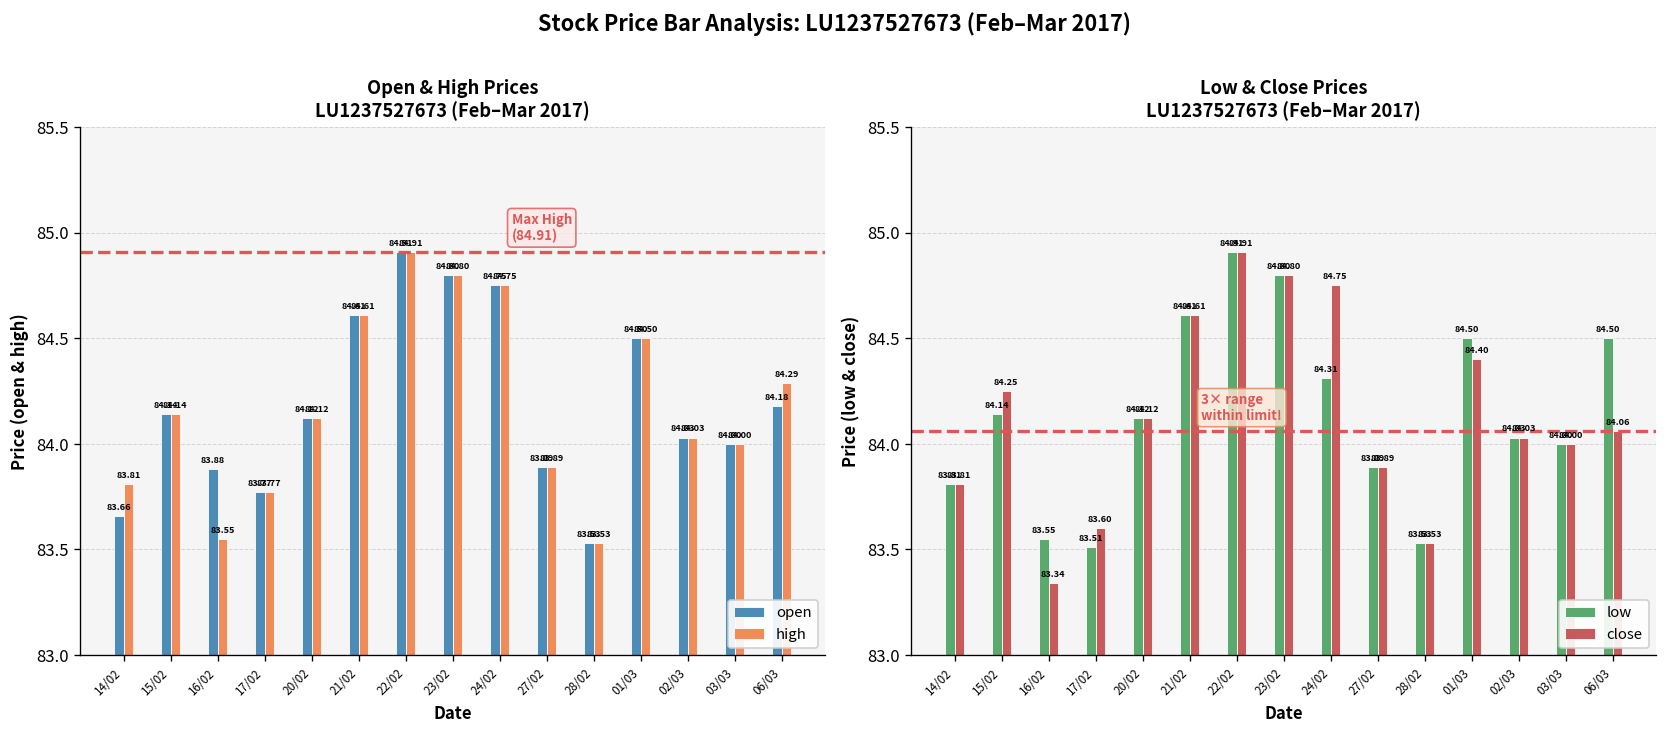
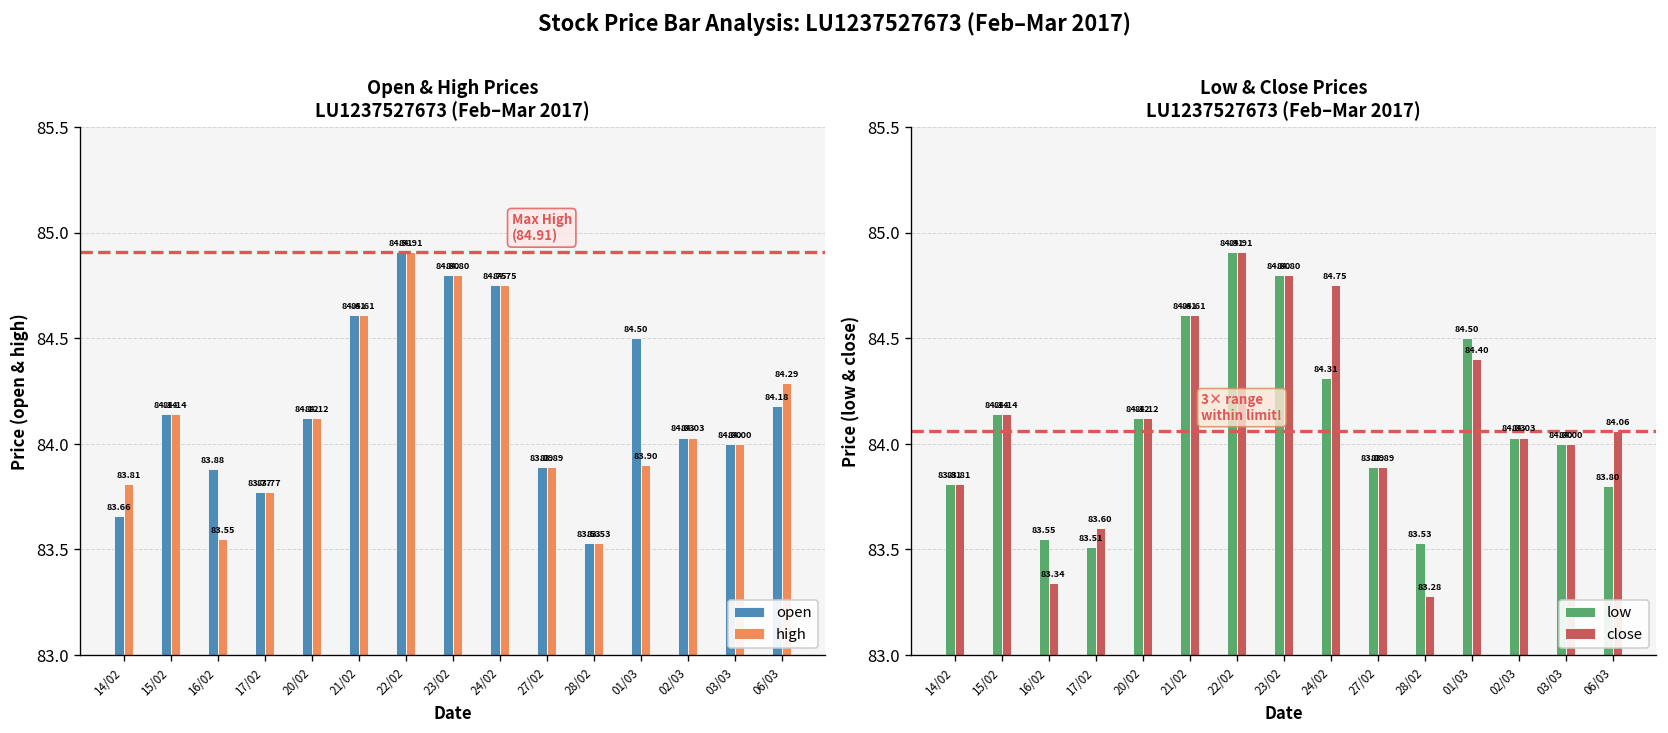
Open & High Prices LU1237527673 (Feb–Mar 2017), high, 01/03: 84.50 -> 83.90
Low & Close Prices LU1237527673 (Feb–Mar 2017), close, 15/02: 84.25 -> 84.14
Low & Close Prices LU1237527673 (Feb–Mar 2017), close, 28/02: 83.53 -> 83.28
Low & Close Prices LU1237527673 (Feb–Mar 2017), low, 06/03: 84.50 -> 83.80
